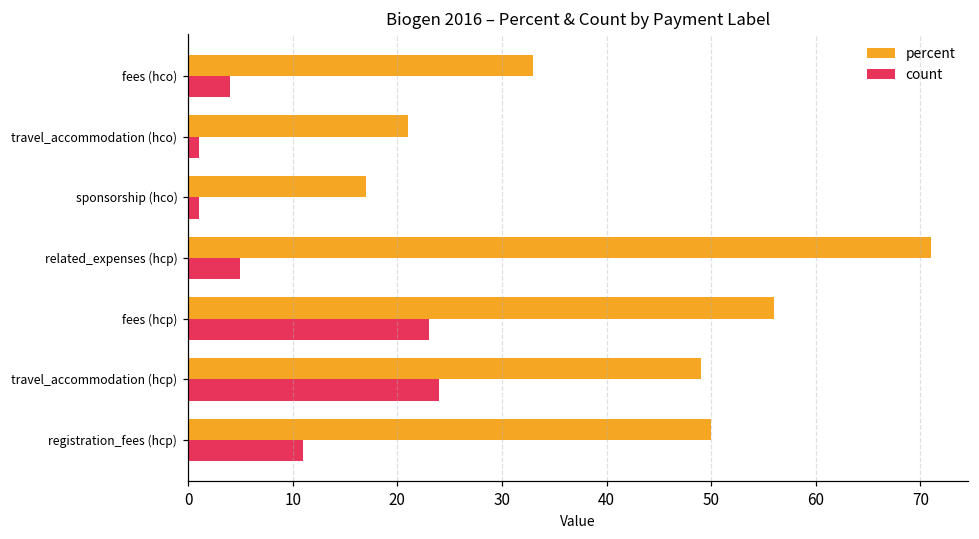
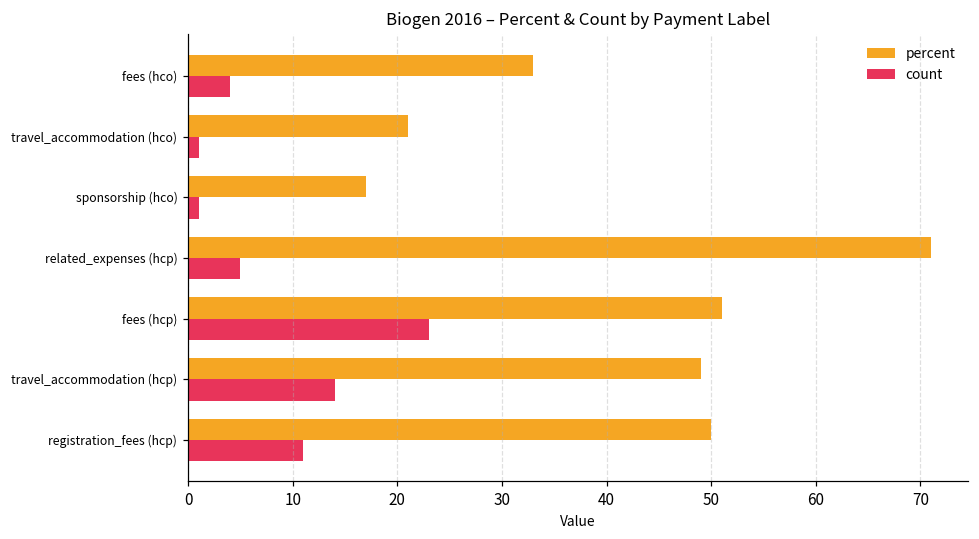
percent, fees (hcp): 56 -> 51
count, travel_accommodation (hcp): 24 -> 14
